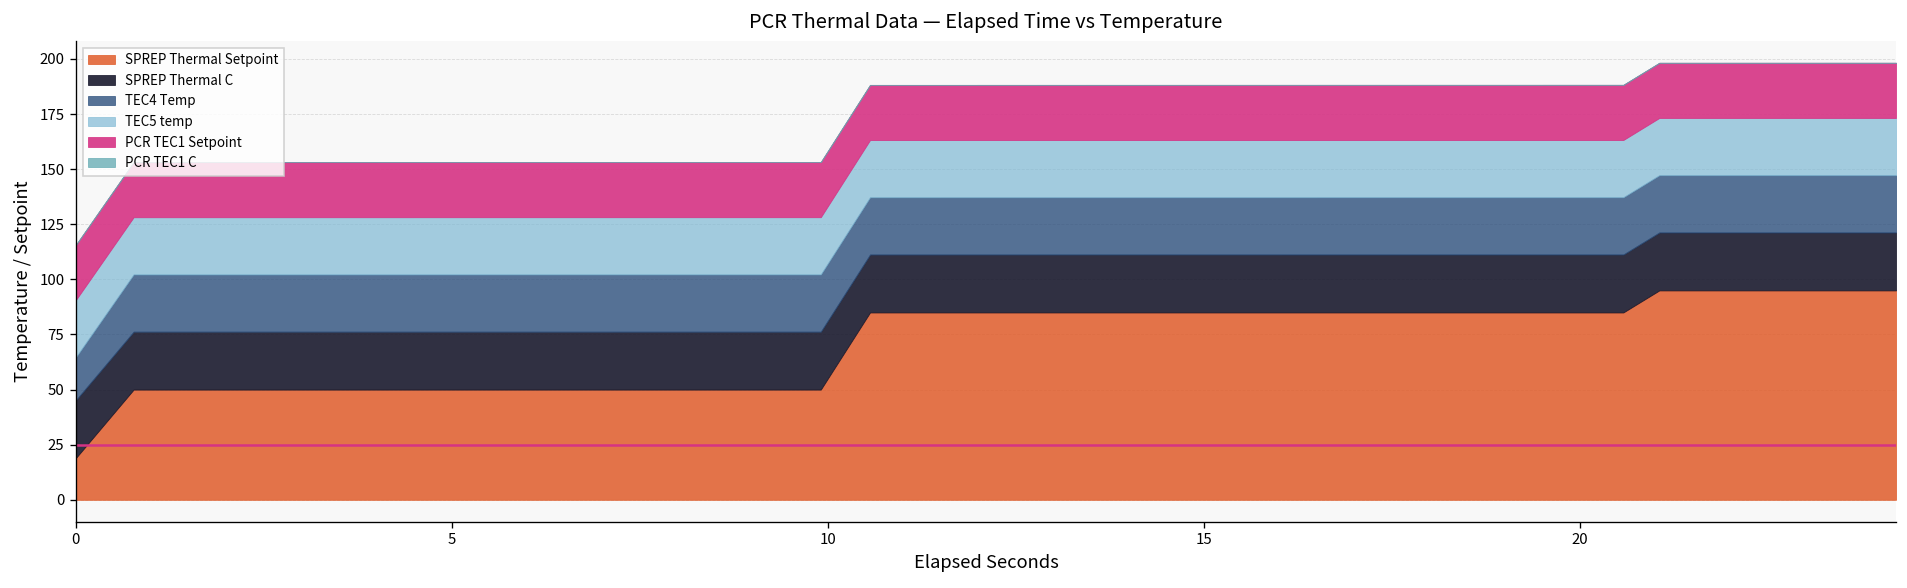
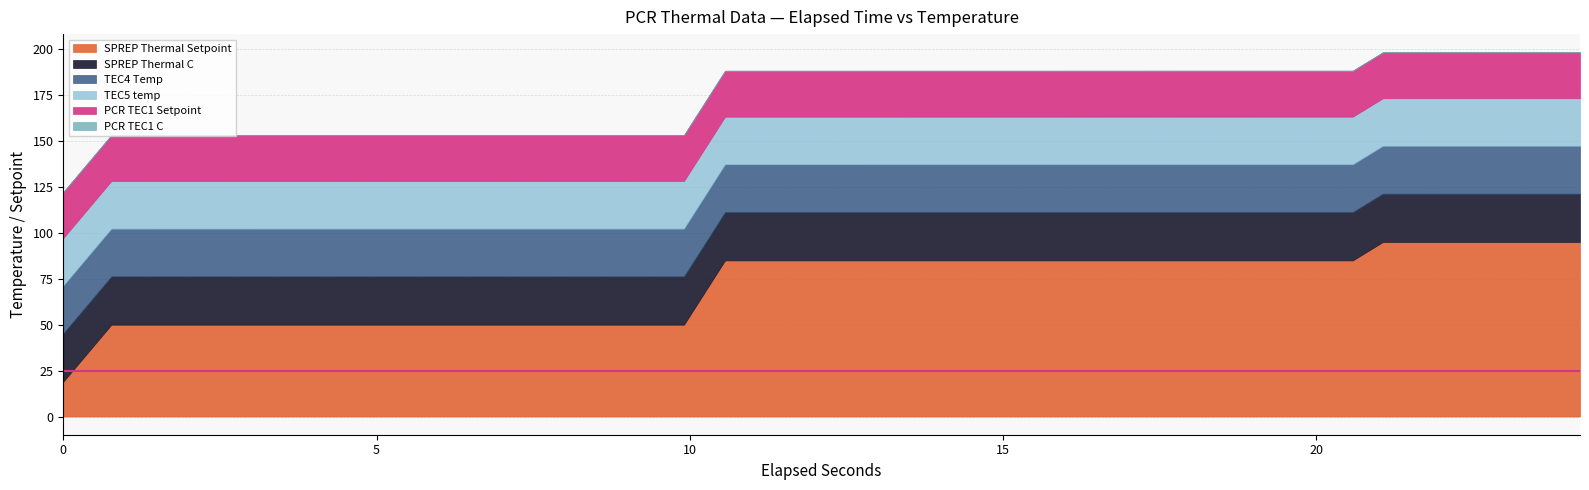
TEC4 Temp, 0: 19 -> 26
